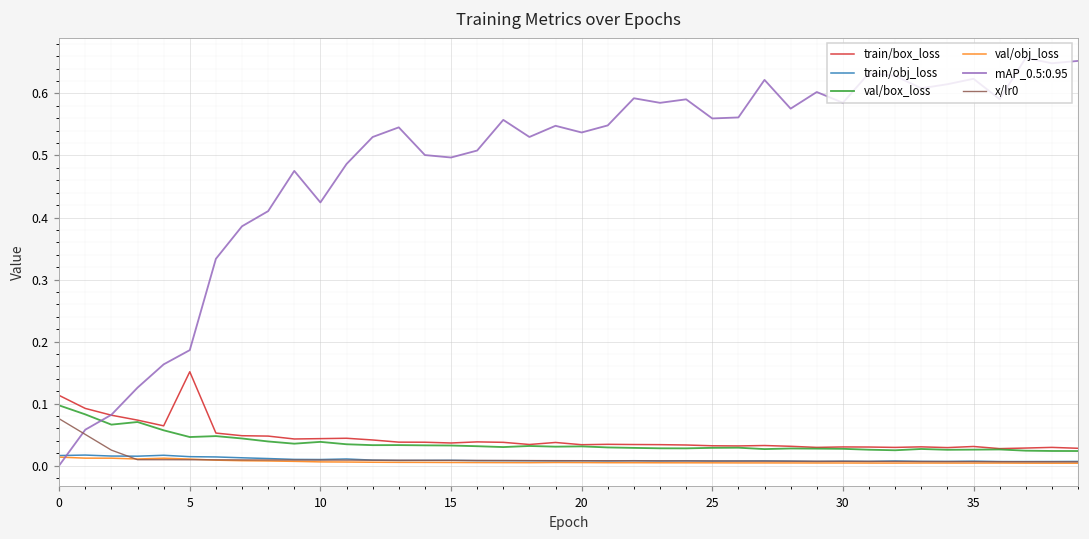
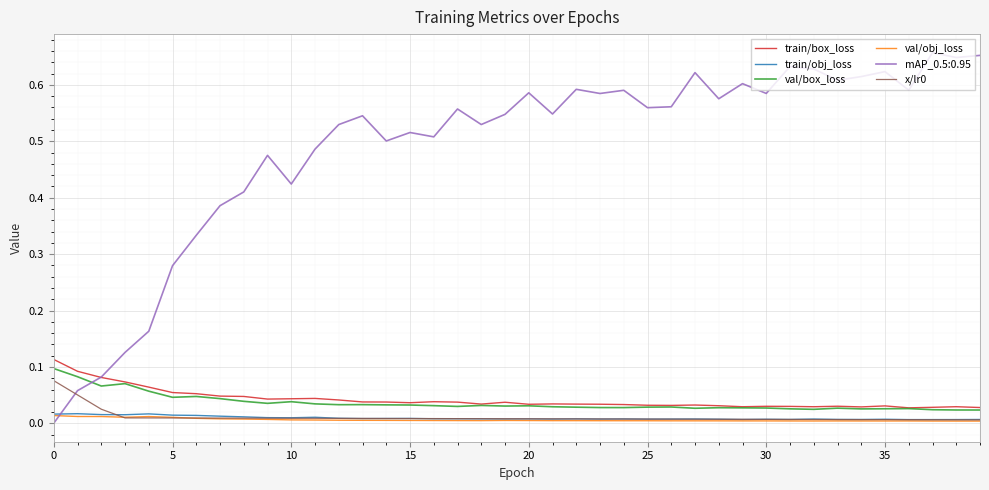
train/box_loss, 5: 0.15 -> 0.05
mAP_0.5:0.95, 5: 0.19 -> 0.28
mAP_0.5:0.95, 15: 0.50 -> 0.52
mAP_0.5:0.95, 20: 0.54 -> 0.59
